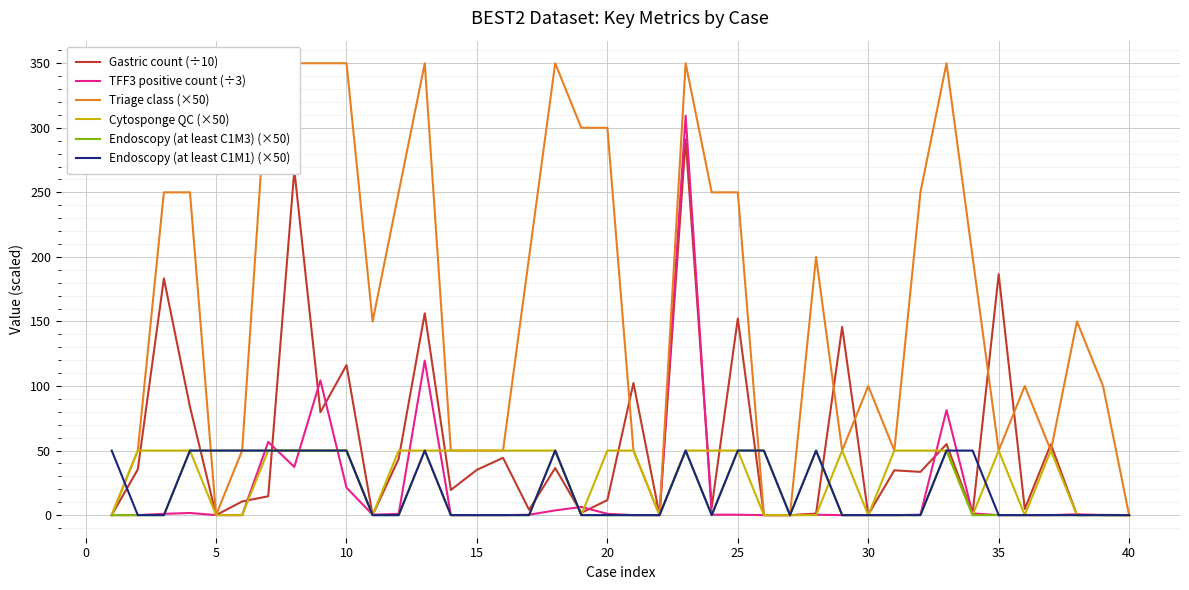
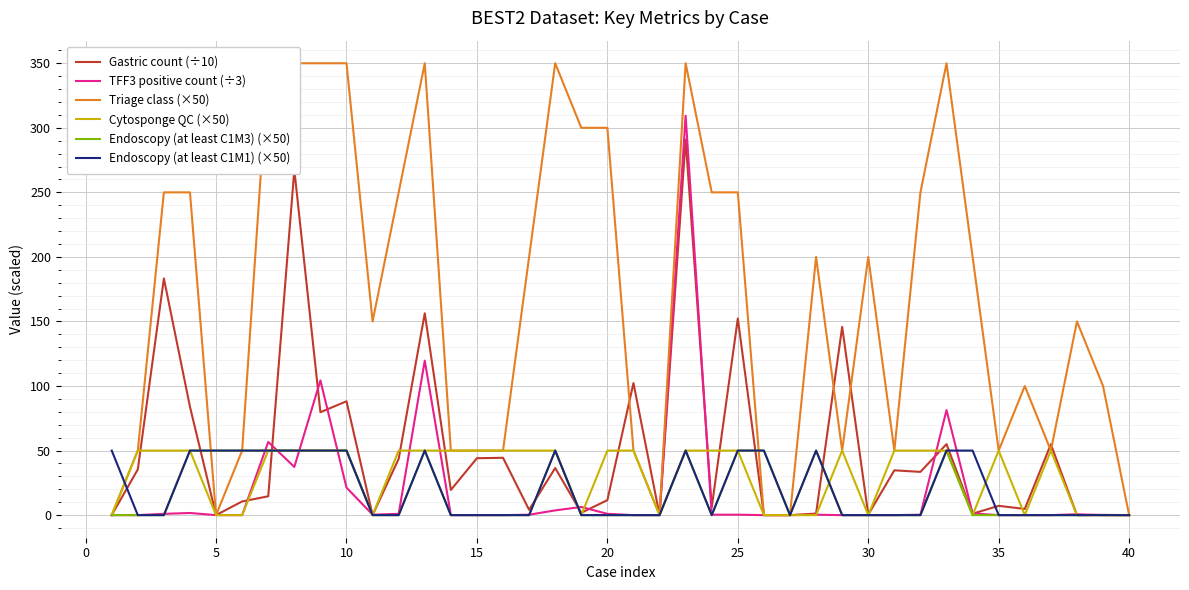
Gastric count (÷10), 10: 116 -> 88
Gastric count (÷10), 15: 35 -> 44
Triage class (×50), 30: 100 -> 200
Gastric count (÷10), 35: 187 -> 7
